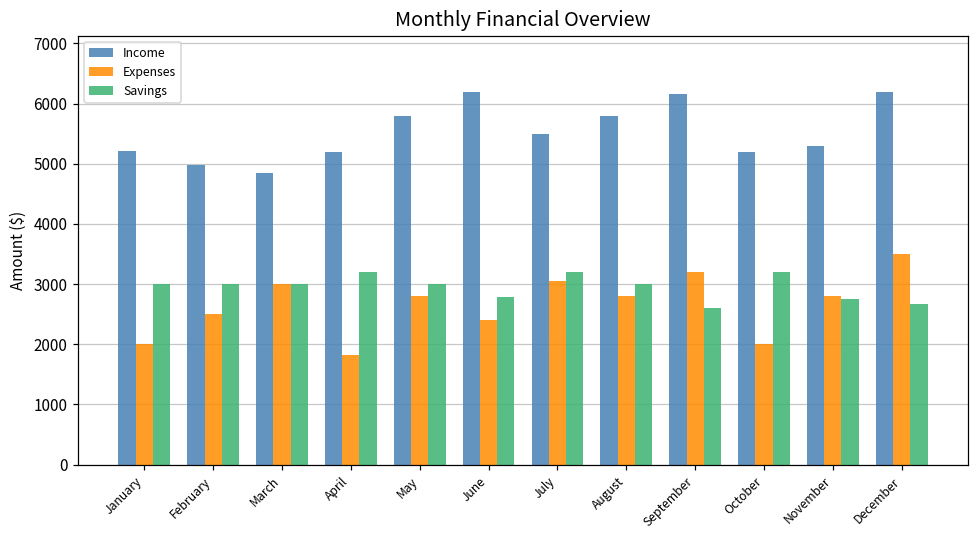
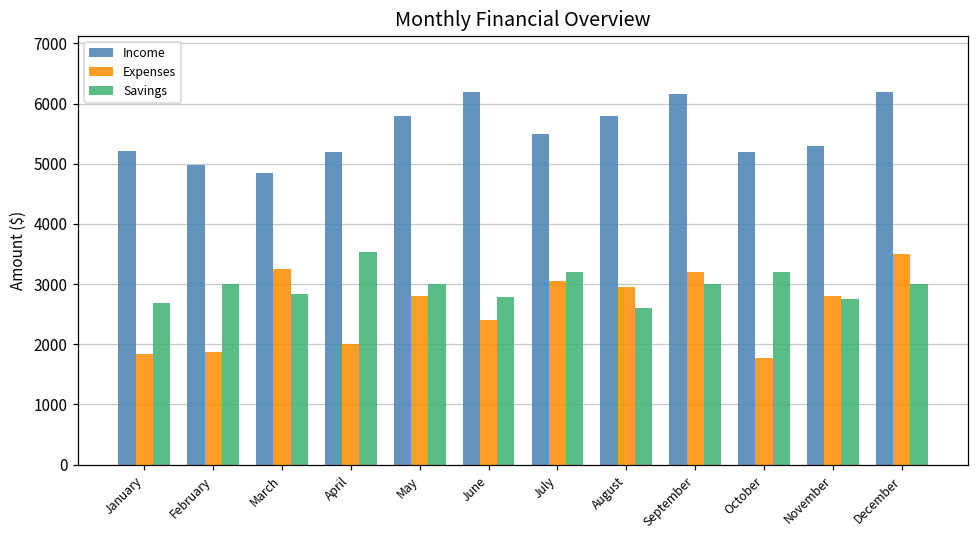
Expenses, January: 2000 -> 1800
Savings, January: 3000 -> 2700
Expenses, February: 2500 -> 1900
Expenses, March: 3000 -> 3300
Savings, March: 3000 -> 2800
Expenses, April: 1800 -> 2000
Savings, April: 3200 -> 3500
Expenses, August: 2800 -> 3000
Savings, August: 3000 -> 2600
Savings, September: 2600 -> 3000
Expenses, October: 2000 -> 1800
Savings, December: 2700 -> 3000
